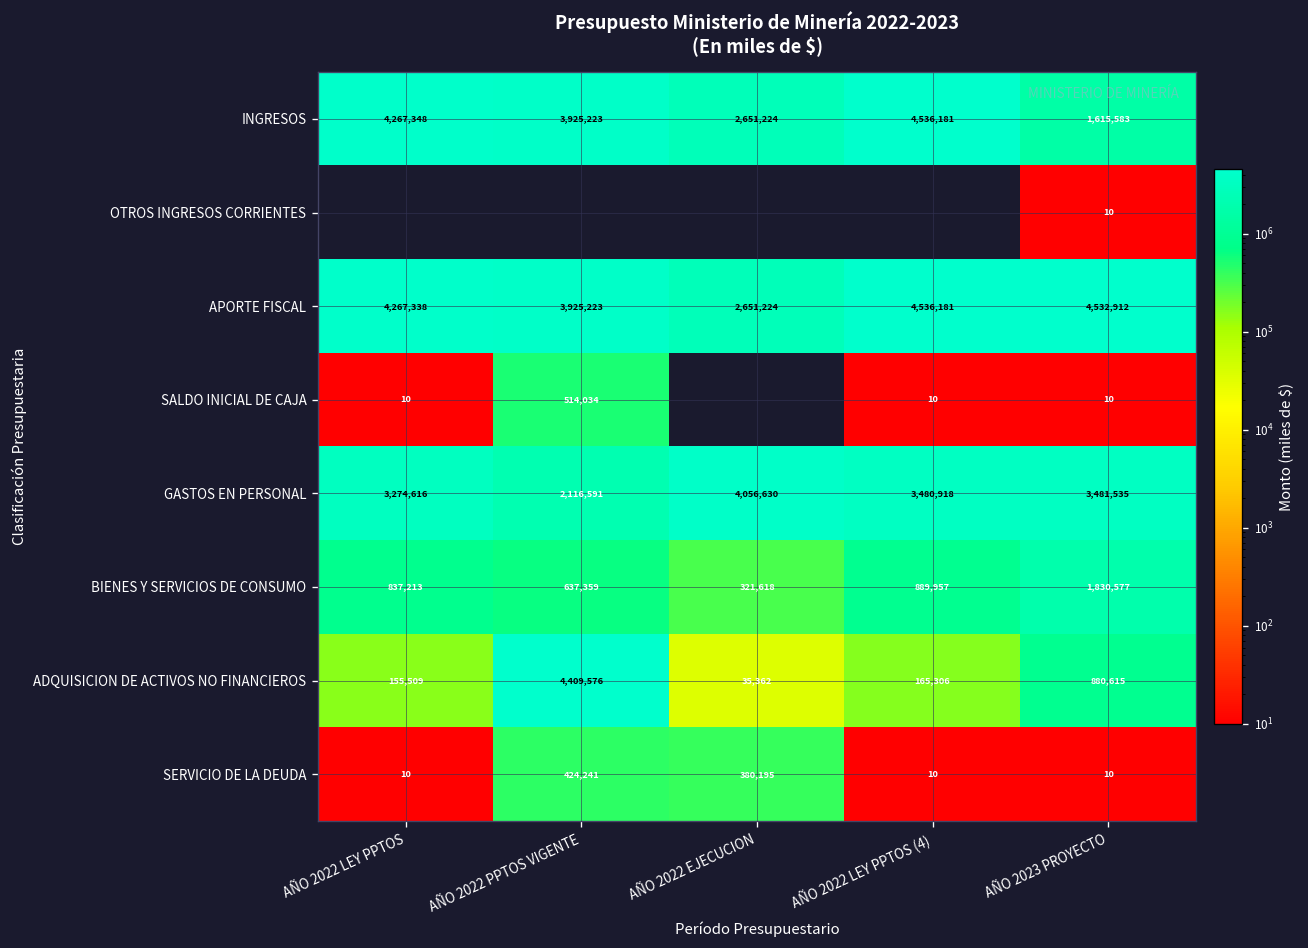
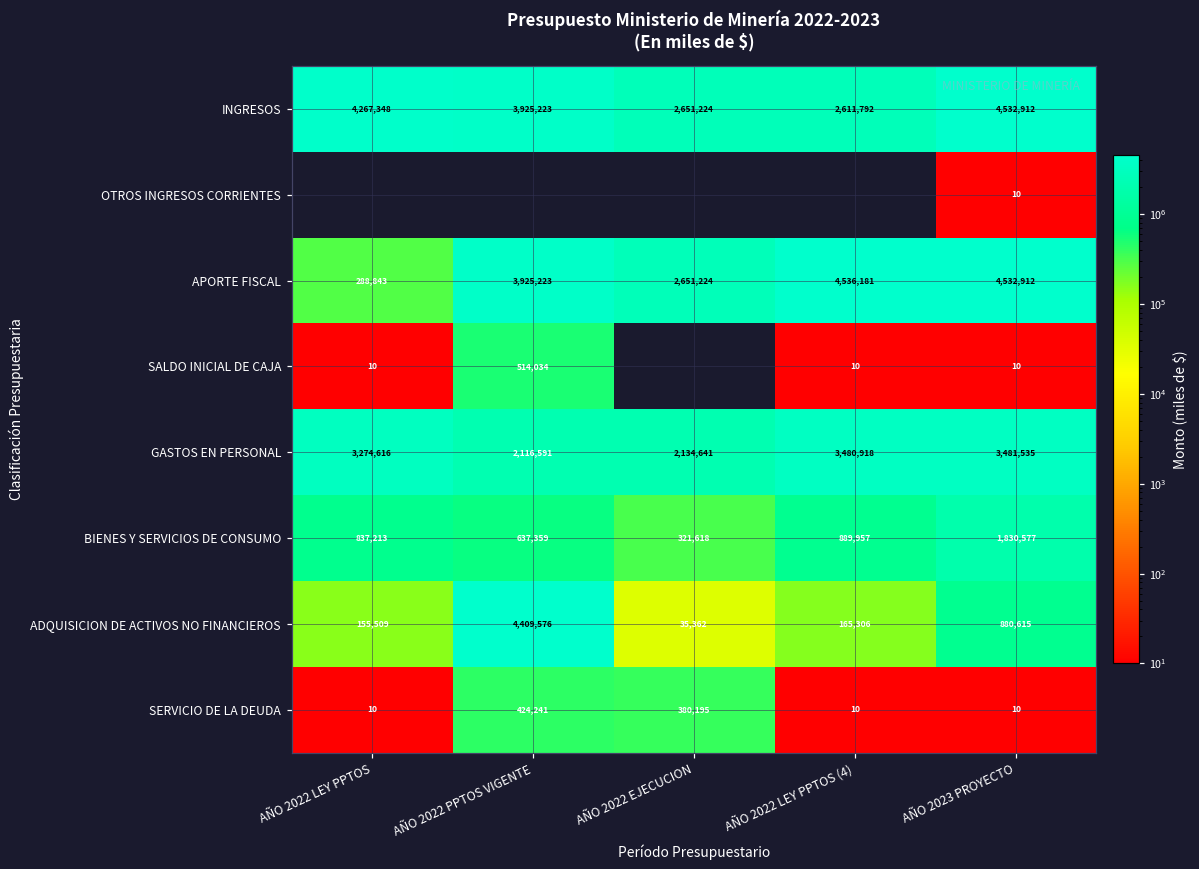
INGRESOS, AÑO 2022 LEY PPTOS (4): 4,536,181 -> 2,611,792
INGRESOS, AÑO 2023 PROYECTO: 1,615,583 -> 4,532,912
APORTE FISCAL, AÑO 2022 LEY PPTOS: 4,267,338 -> 288,843
GASTOS EN PERSONAL, AÑO 2022 EJECUCION: 4,056,630 -> 2,134,641
